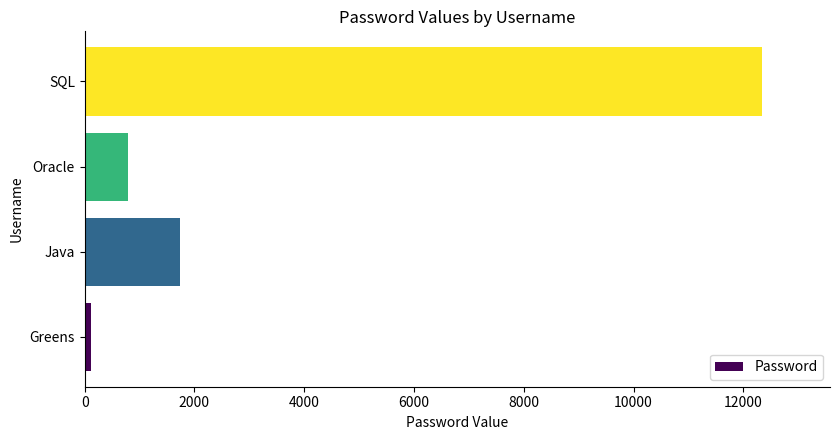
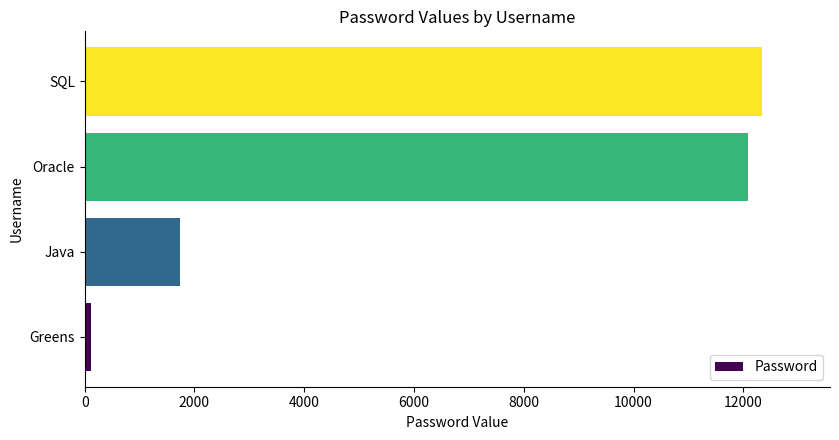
Oracle: 800 -> 12100
